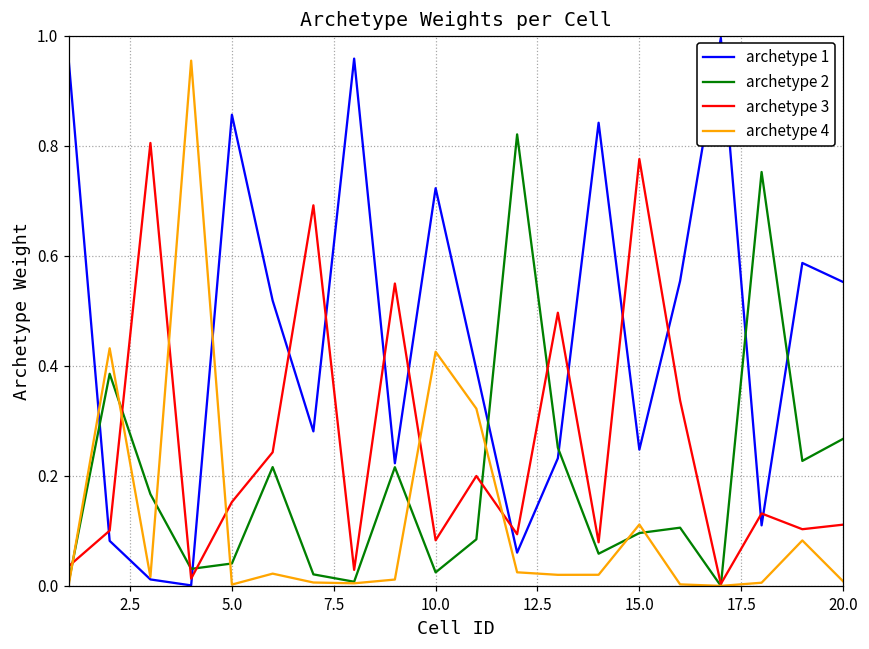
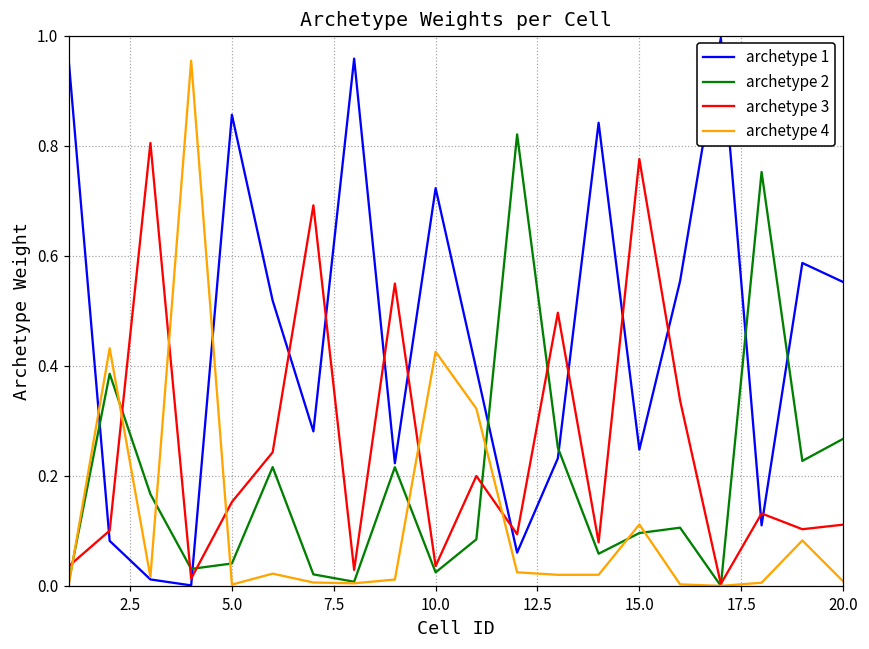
archetype 3, 10.0: 0.08 -> 0.04
